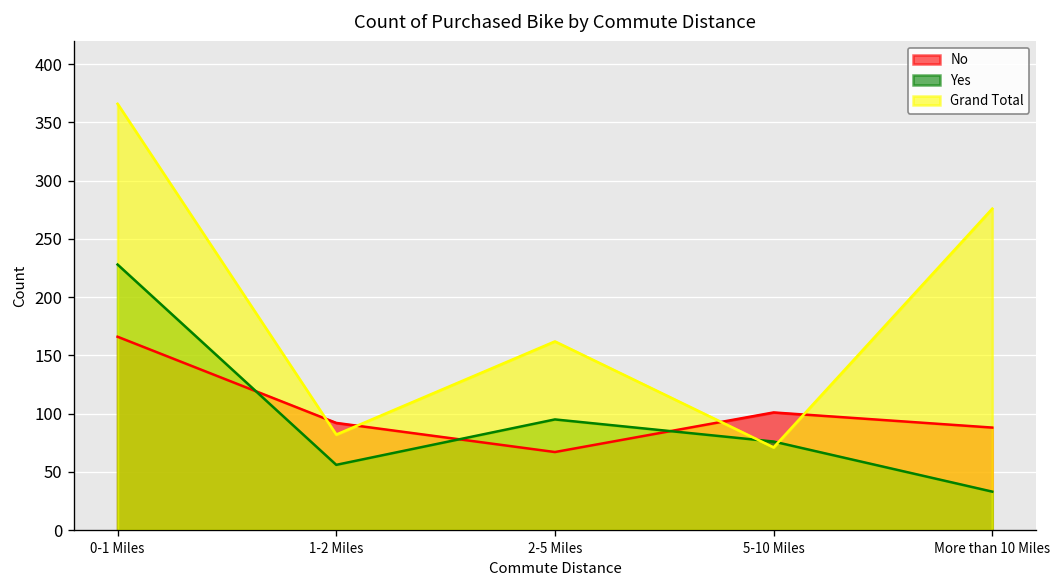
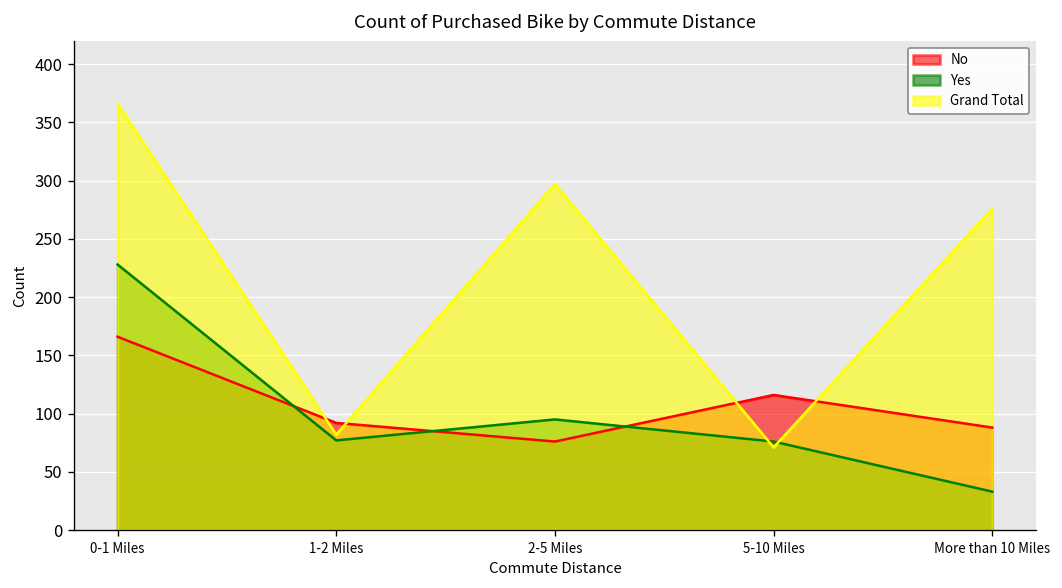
Yes, 1-2 Miles: 60 -> 80
No, 2-5 Miles: 70 -> 80
Grand Total, 2-5 Miles: 160 -> 300
No, 5-10 Miles: 100 -> 120
